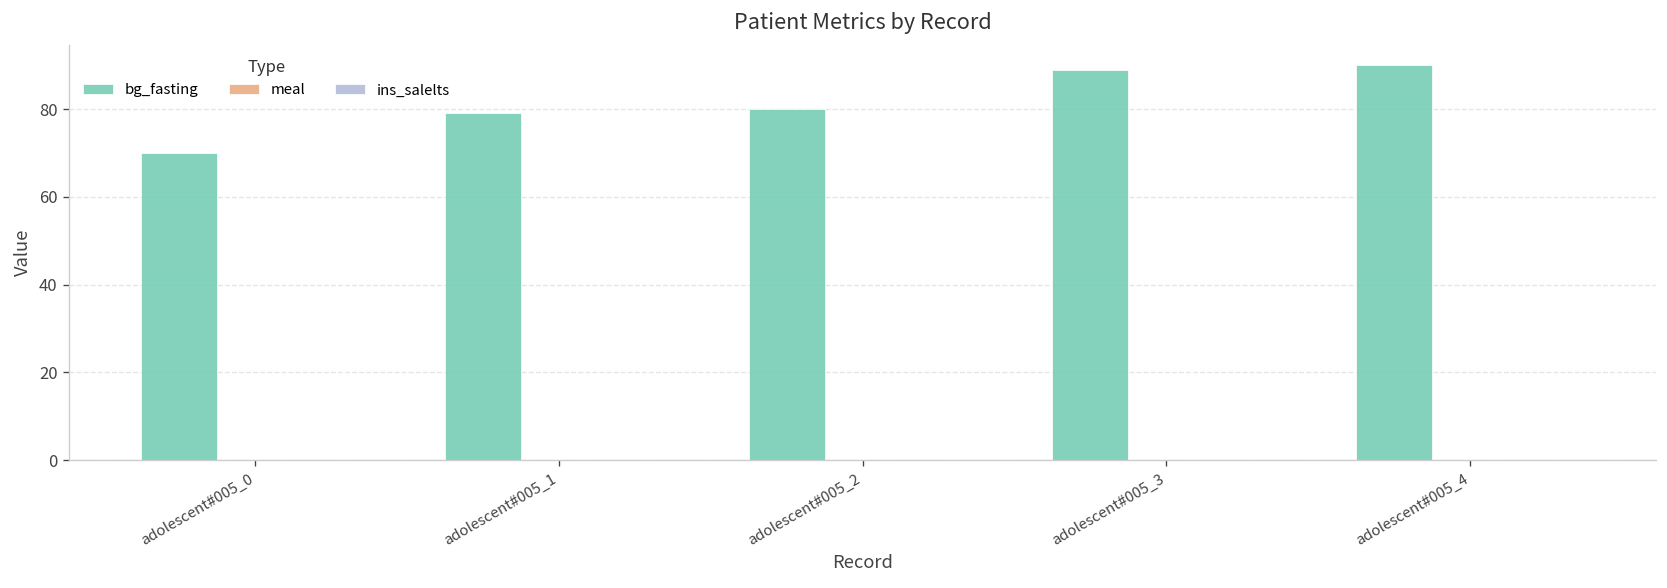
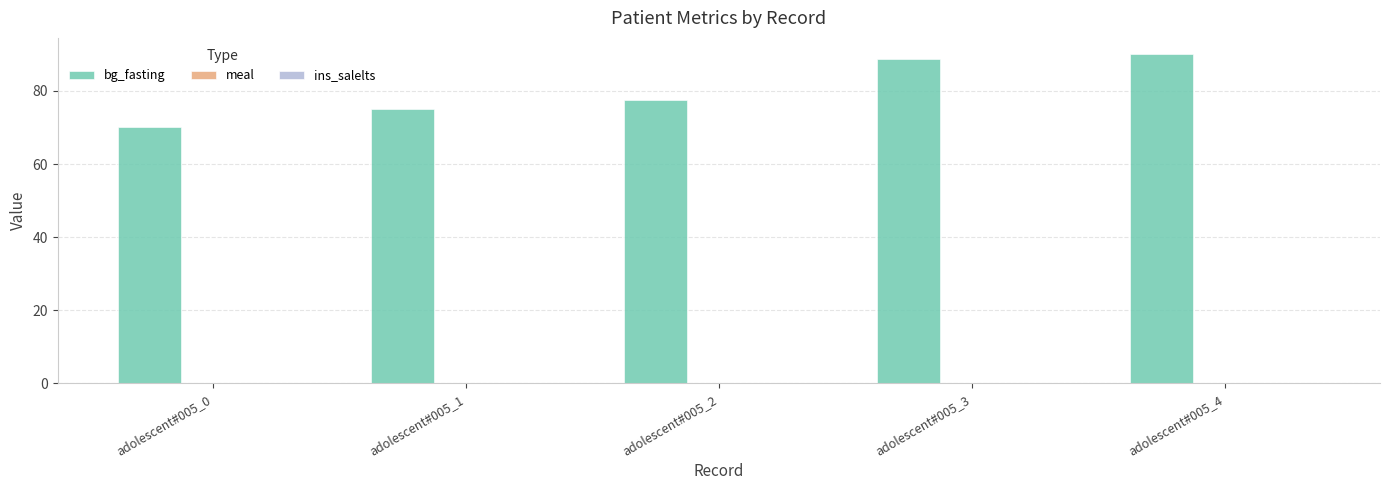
bg_fasting, adolescent#005_1: 79 -> 75
bg_fasting, adolescent#005_2: 80 -> 77
